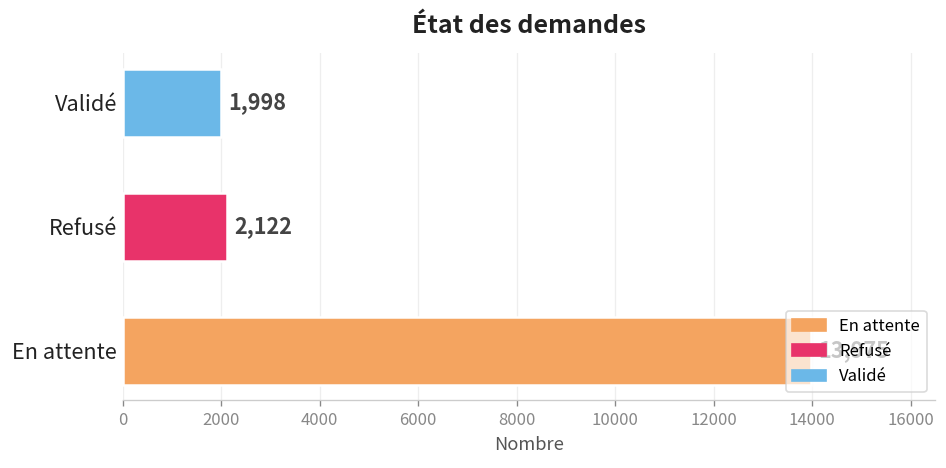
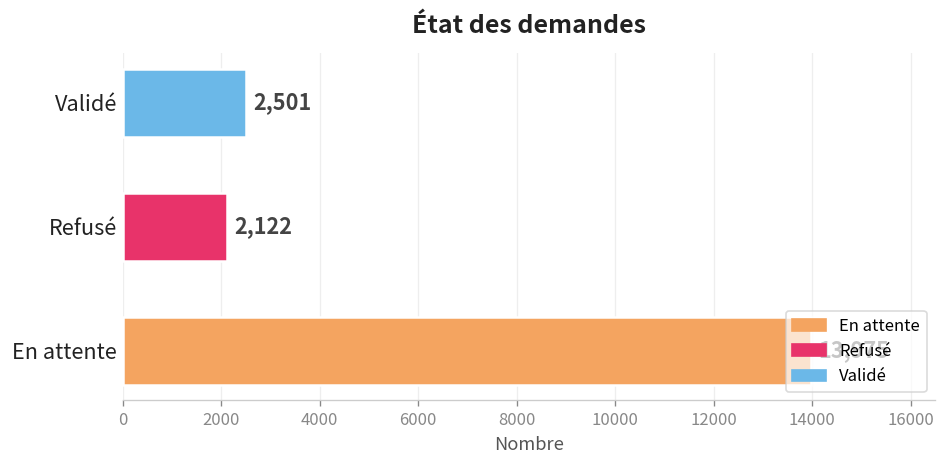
Validé: 1,998 -> 2,501
